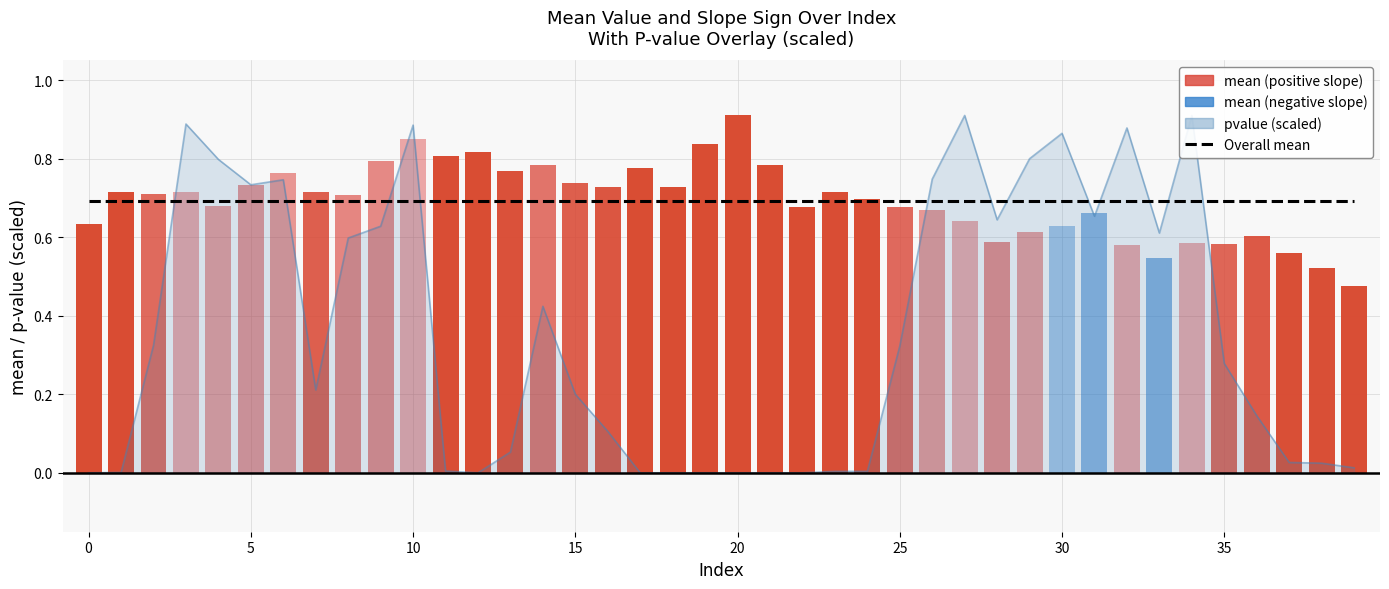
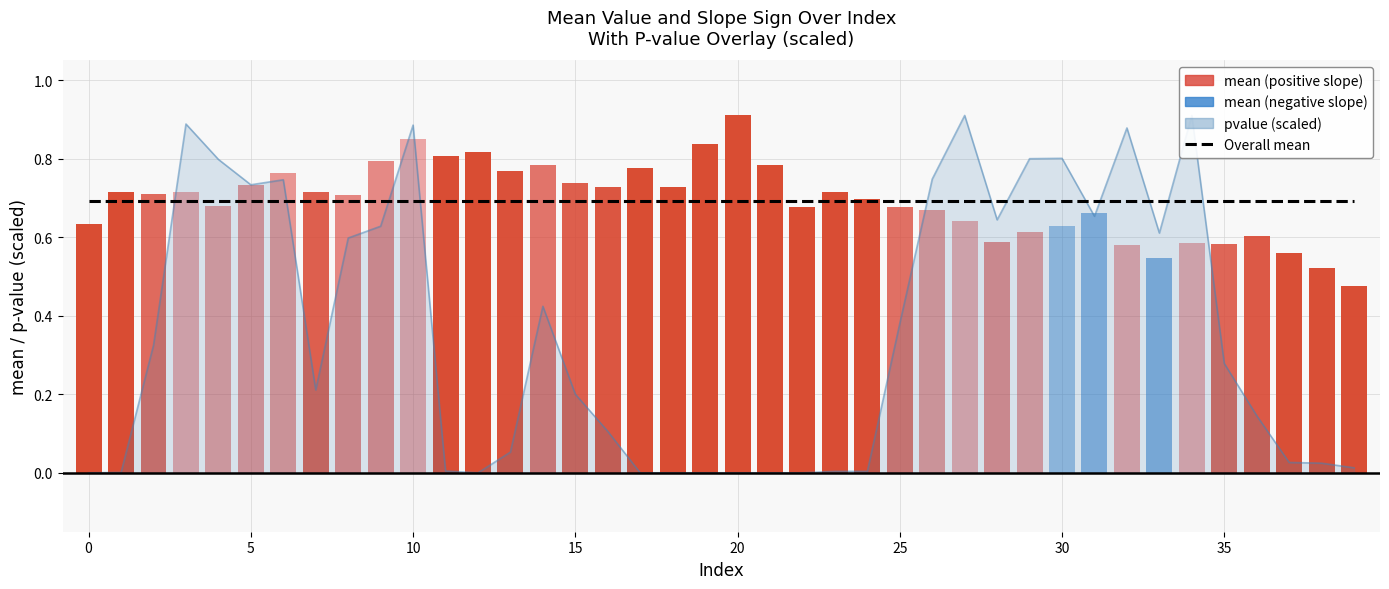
pvalue (scaled), 25: 0.32 -> 0.38
pvalue (scaled), 30: 0.86 -> 0.80
